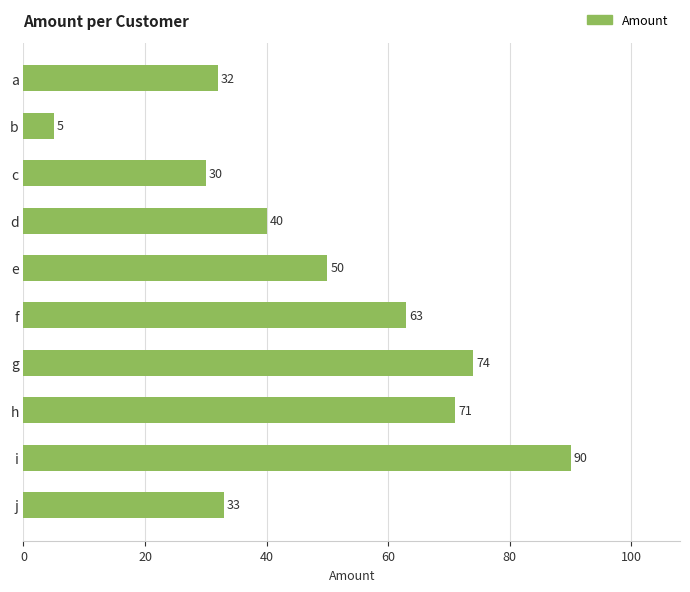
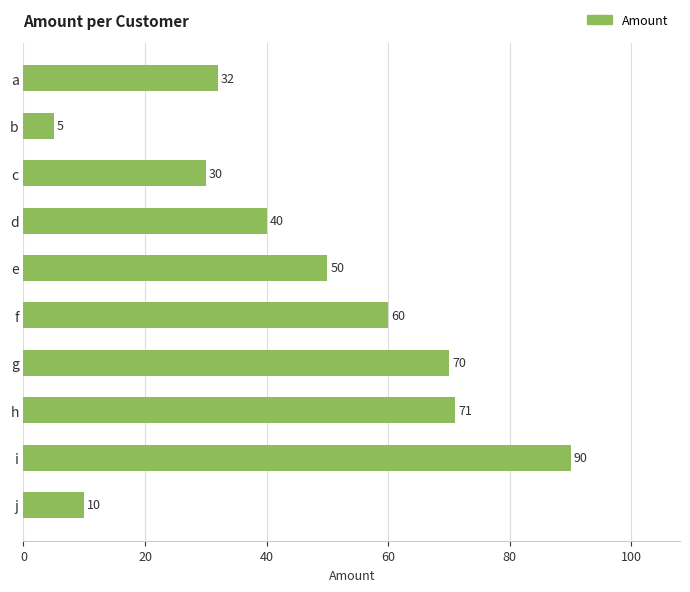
f: 63 -> 60
g: 74 -> 70
j: 33 -> 10
